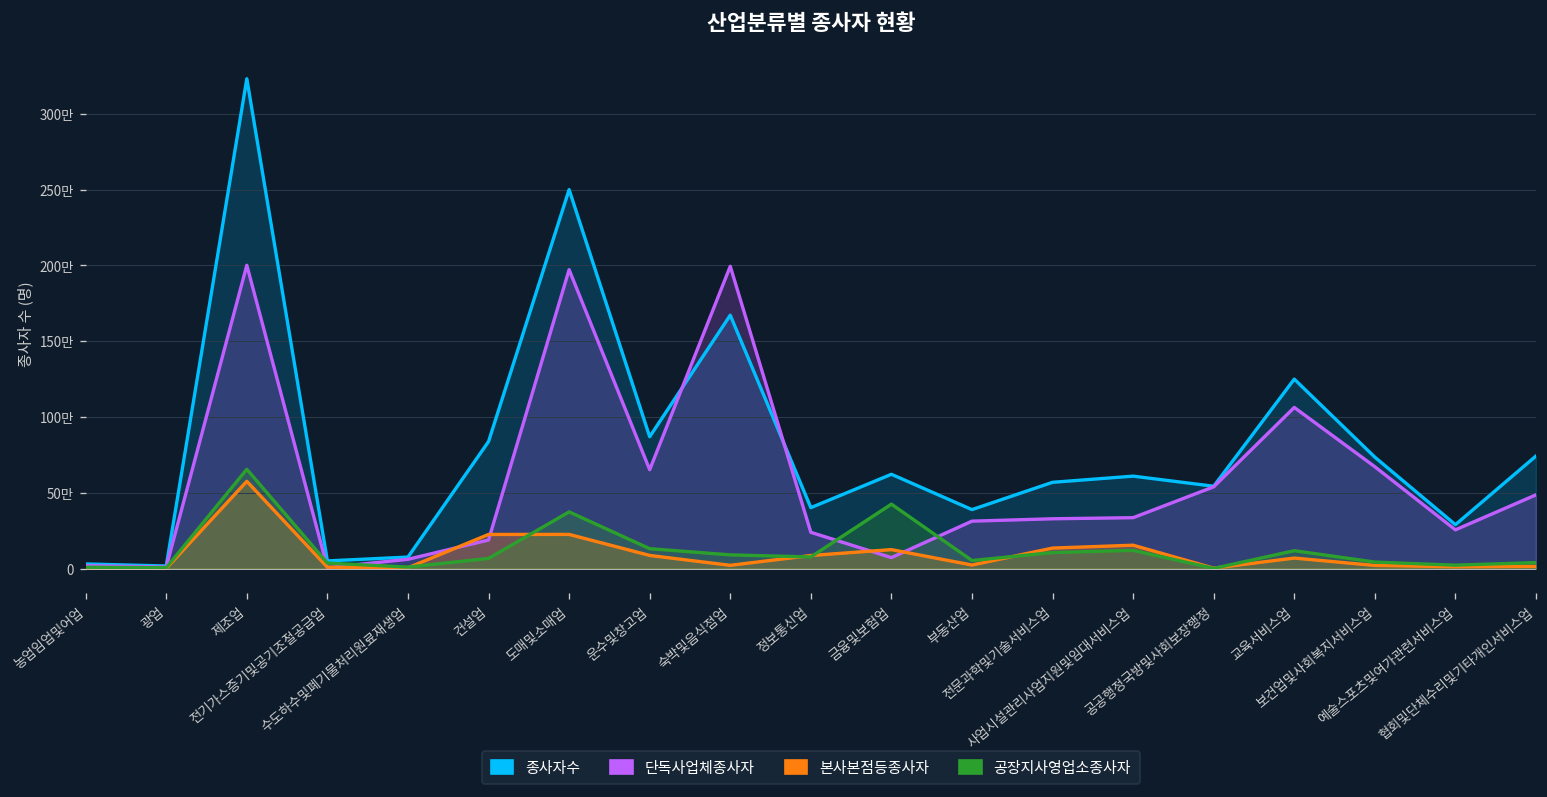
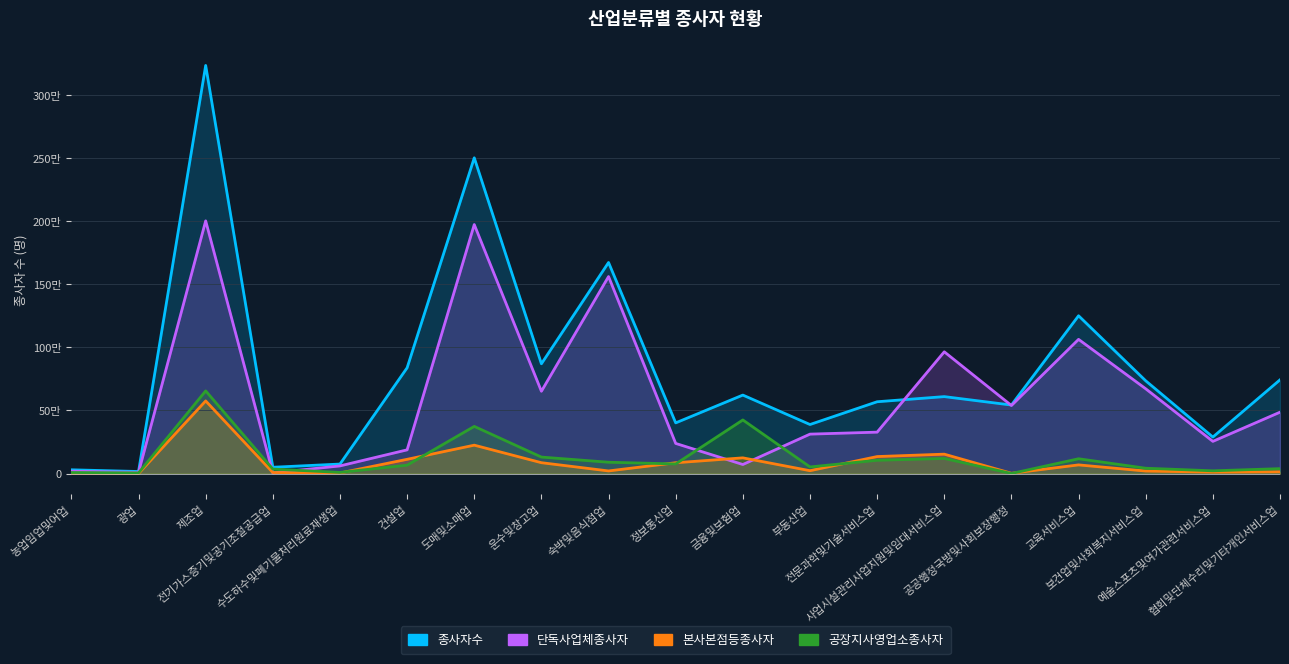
본사본점등종사자, 건설업: 23만 -> 11만
단독사업체종사자, 숙박및음식점업: 199만 -> 156만
단독사업체종사자, 사업시설관리사업지원및임대서비스업: 34만 -> 96만
